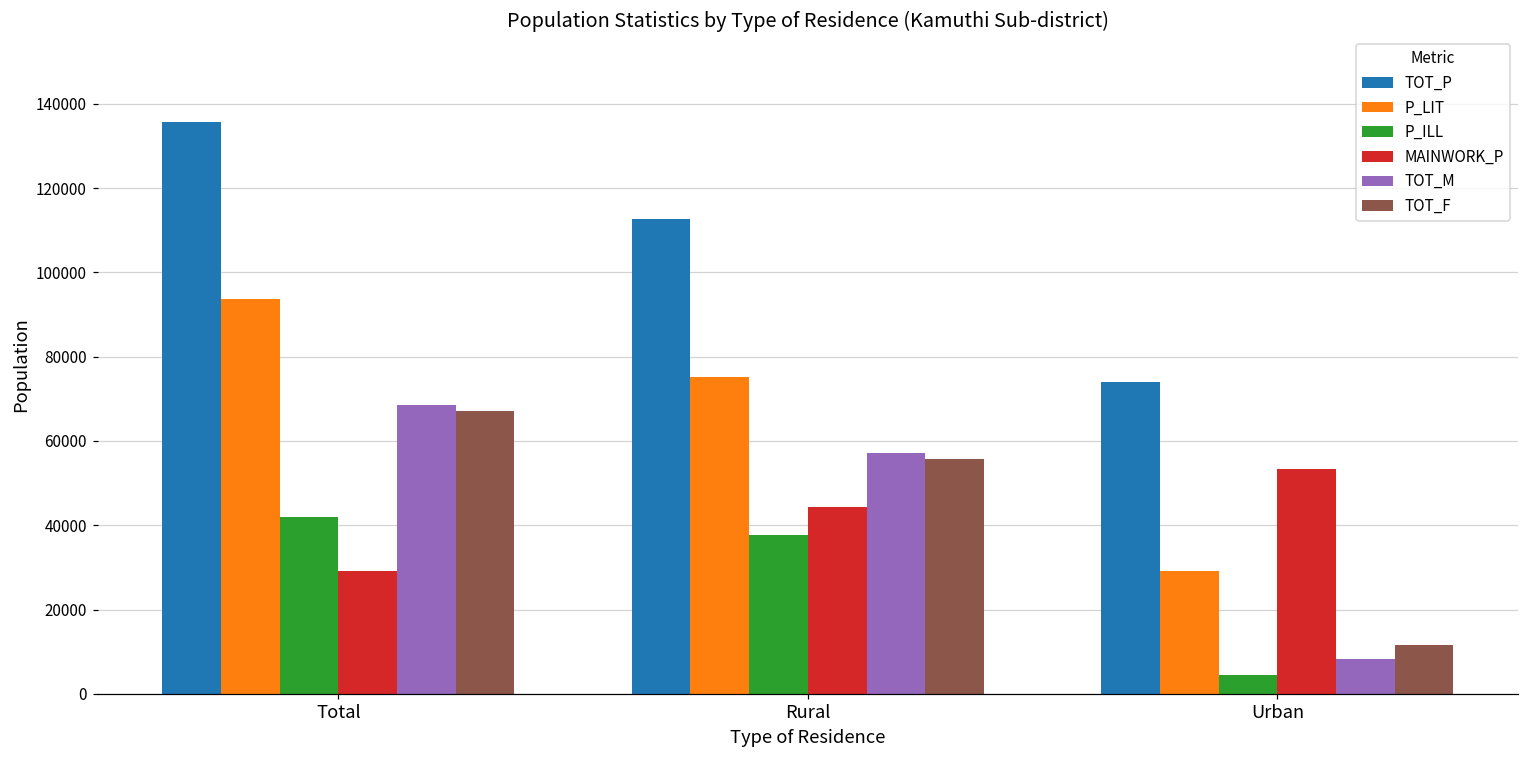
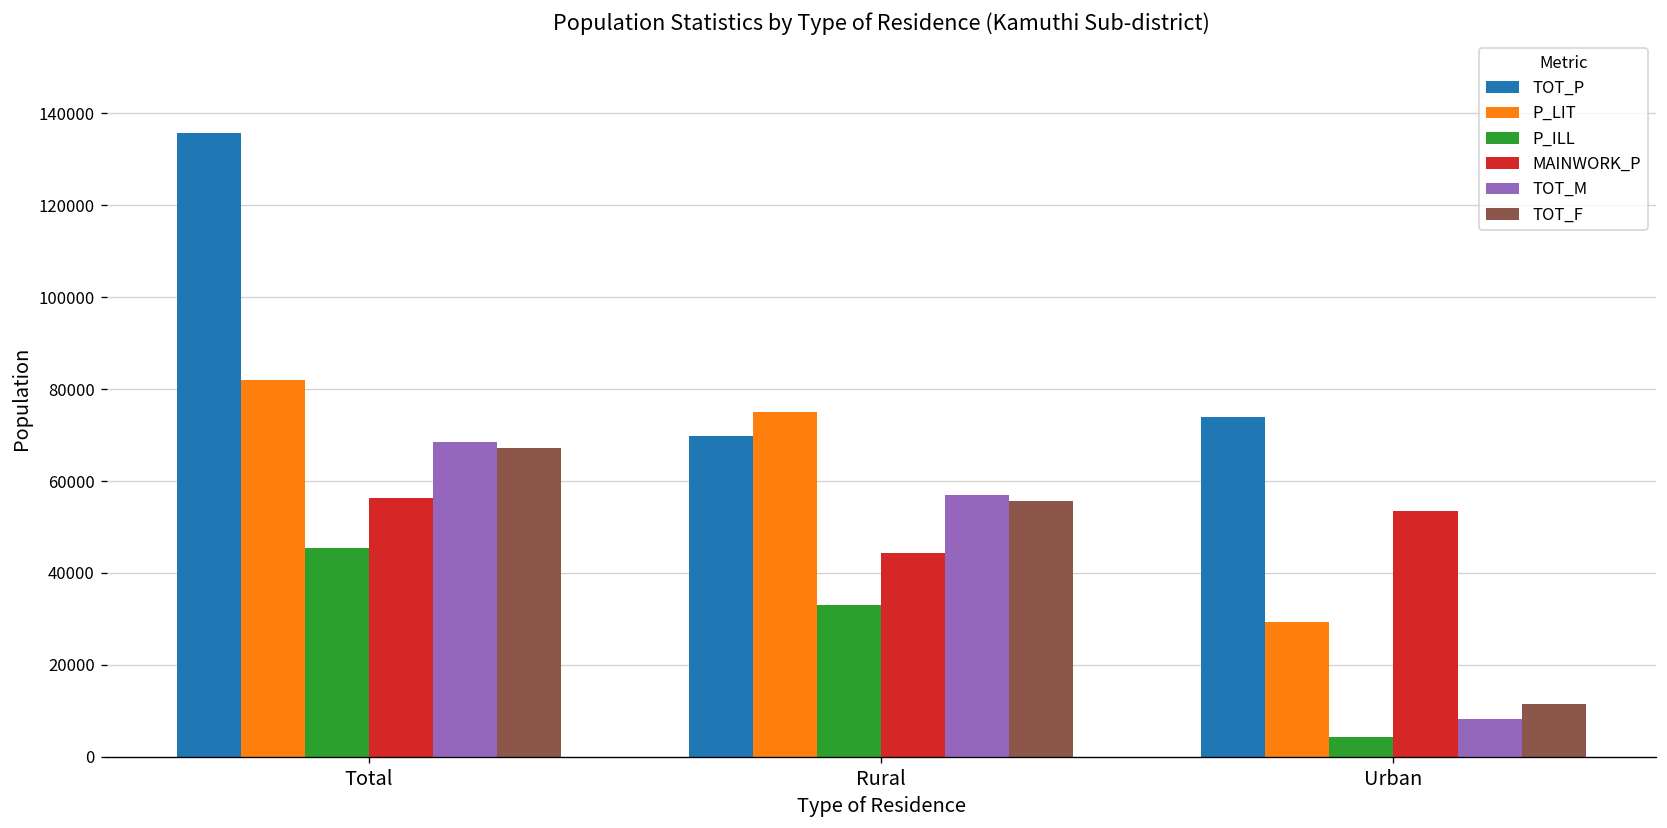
P_LIT, Total: 94000 -> 82000
P_ILL, Total: 42000 -> 46000
MAINWORK_P, Total: 29000 -> 56000
TOT_P, Rural: 113000 -> 70000
P_ILL, Rural: 38000 -> 33000
